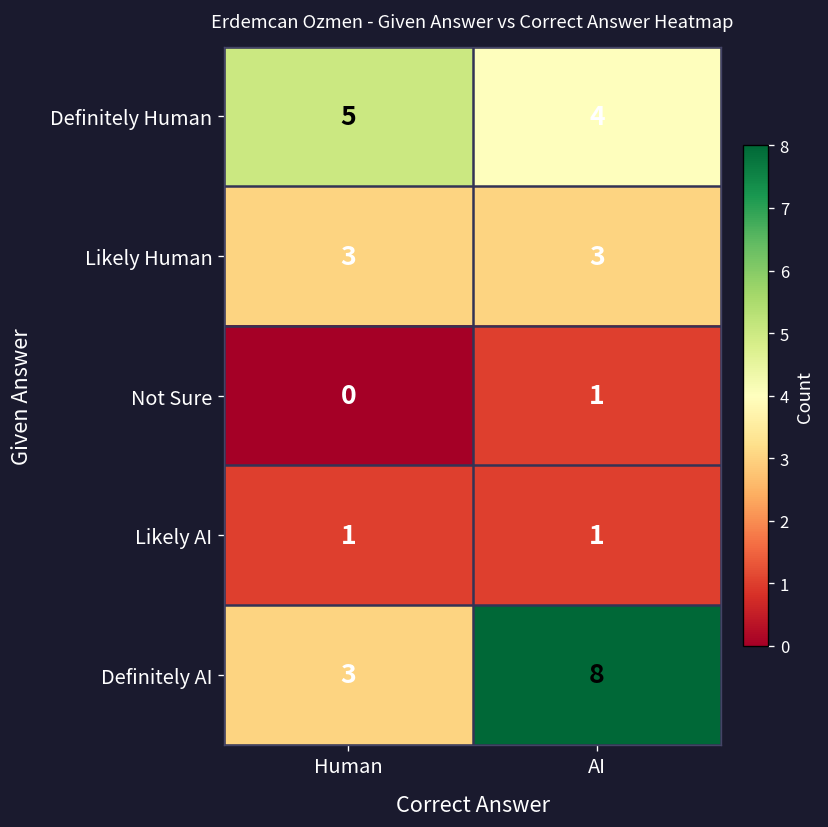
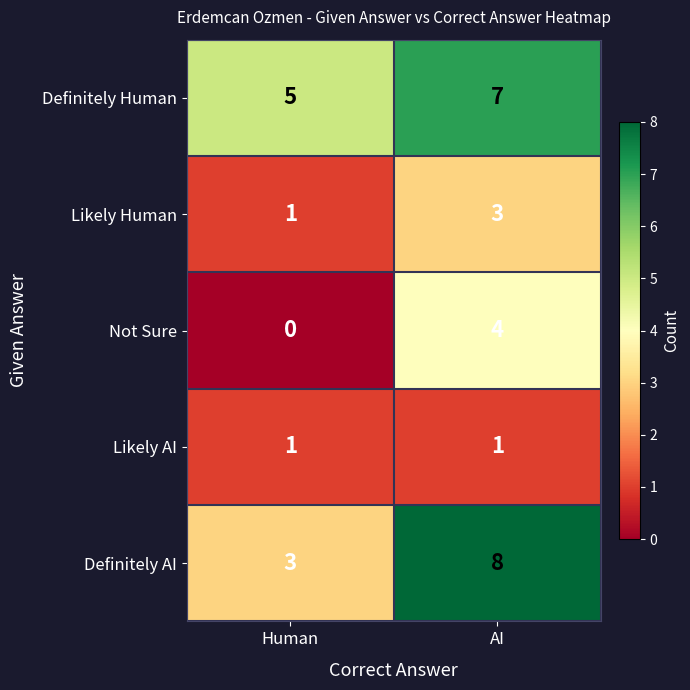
Definitely Human, AI: 4 -> 7
Likely Human, Human: 3 -> 1
Not Sure, AI: 1 -> 4
